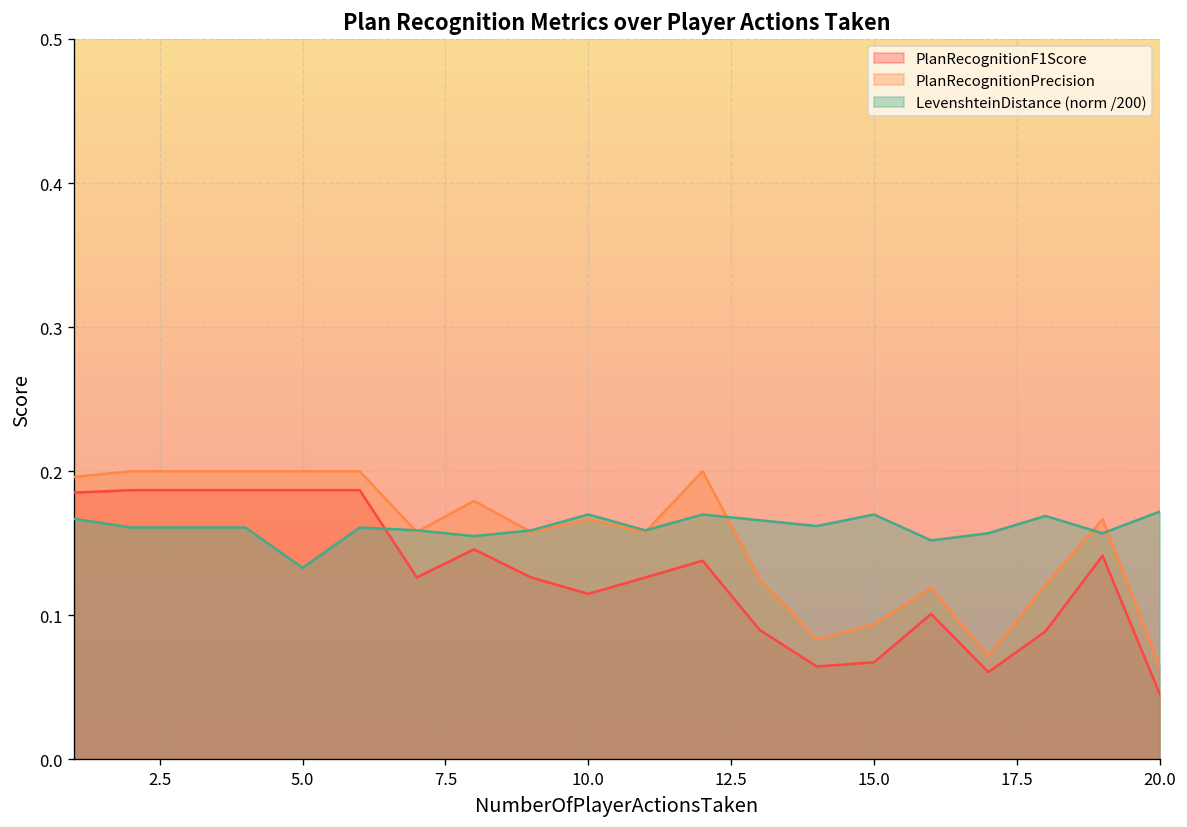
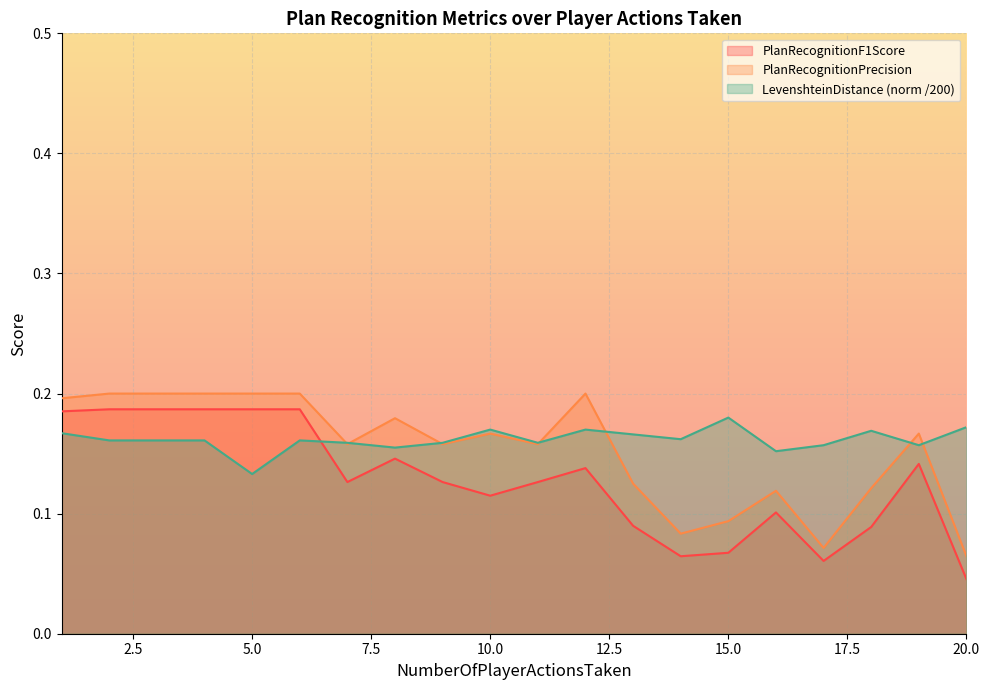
LevenshteinDistance (norm /200), 15.0: 0.17 -> 0.18
